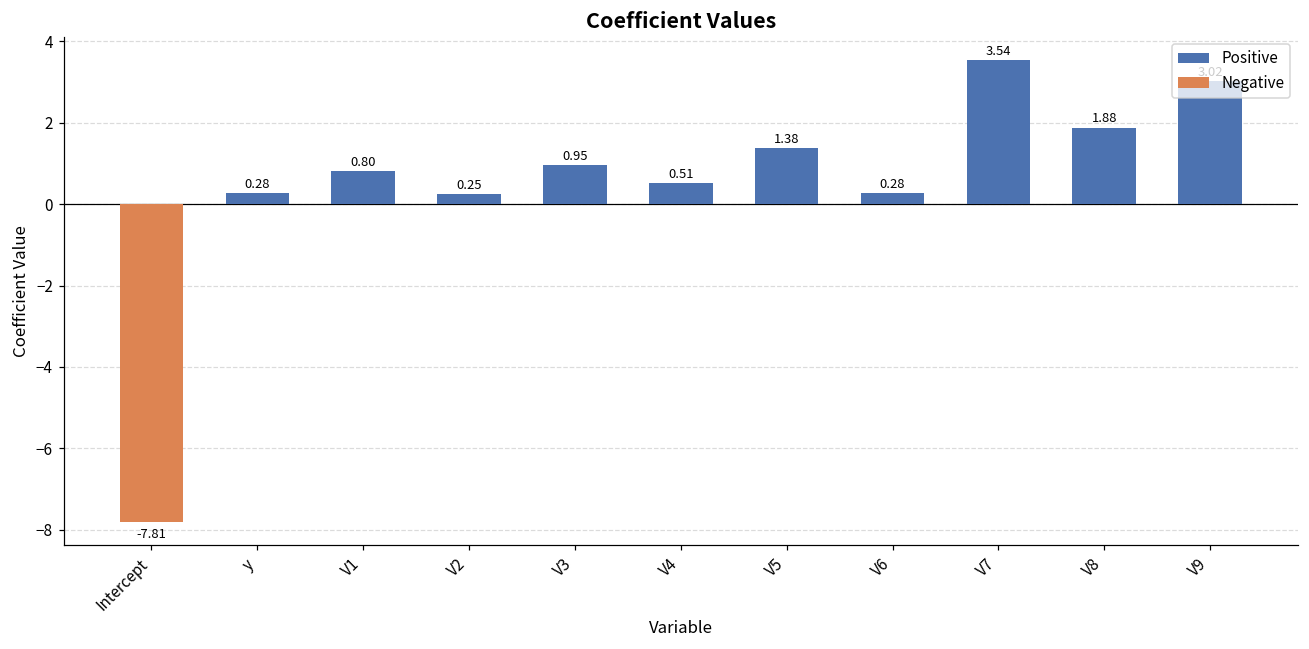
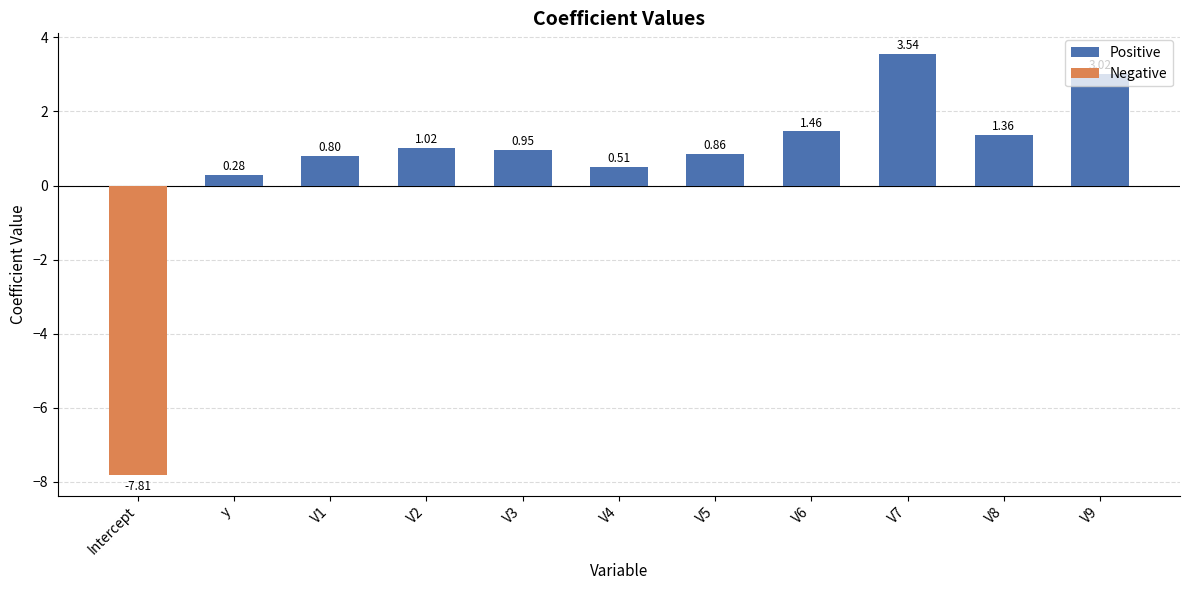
Positive, V2: 0.25 -> 1.02
Positive, V5: 1.38 -> 0.86
Positive, V6: 0.28 -> 1.46
Positive, V8: 1.88 -> 1.36
